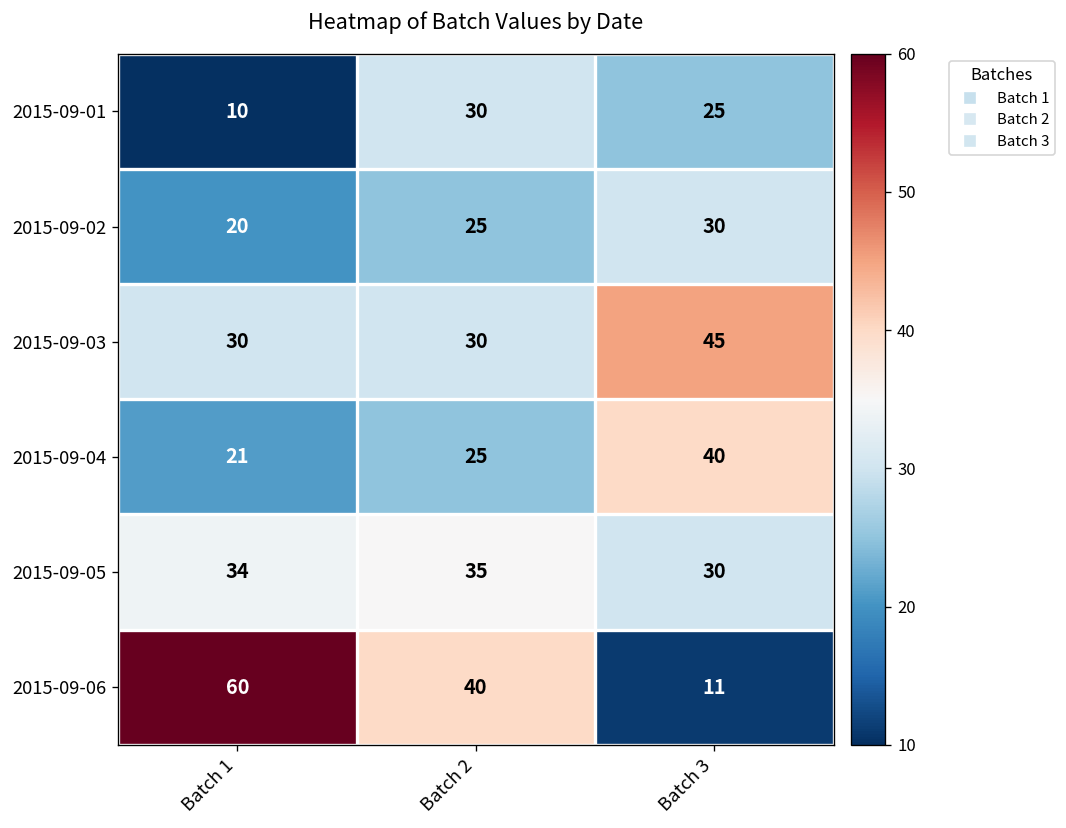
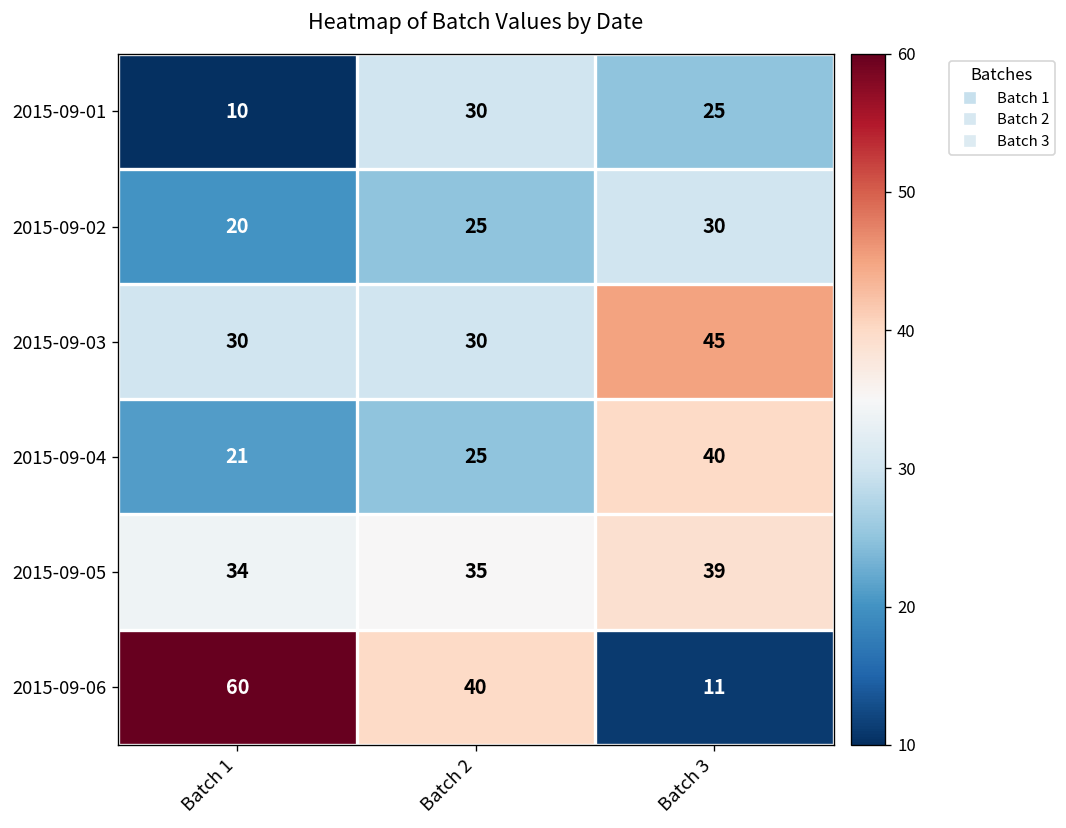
2015-09-05, Batch 3: 30 -> 39
